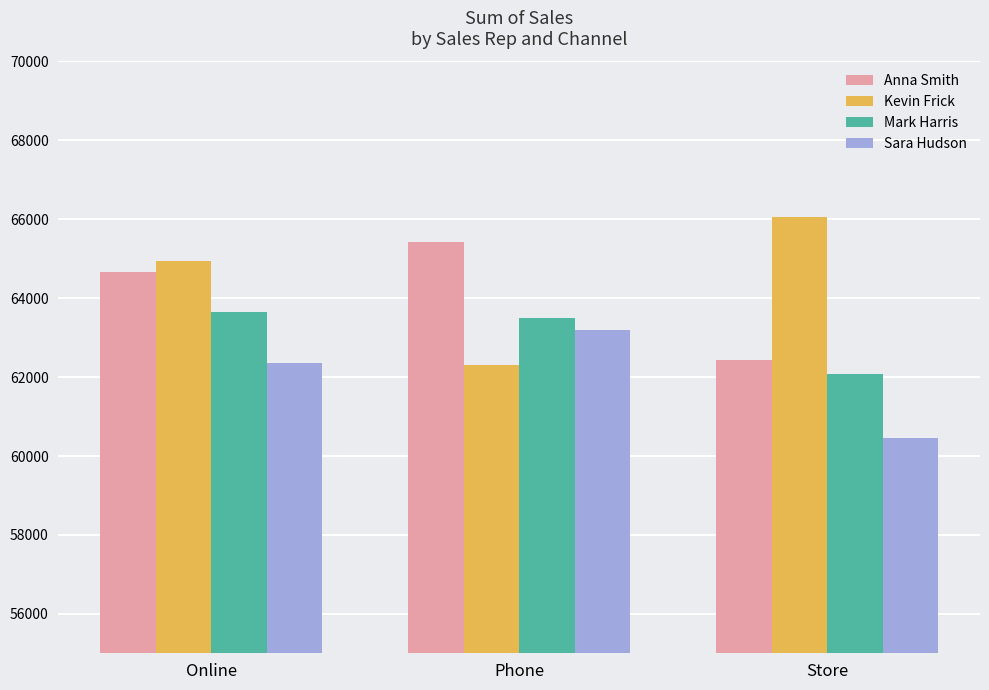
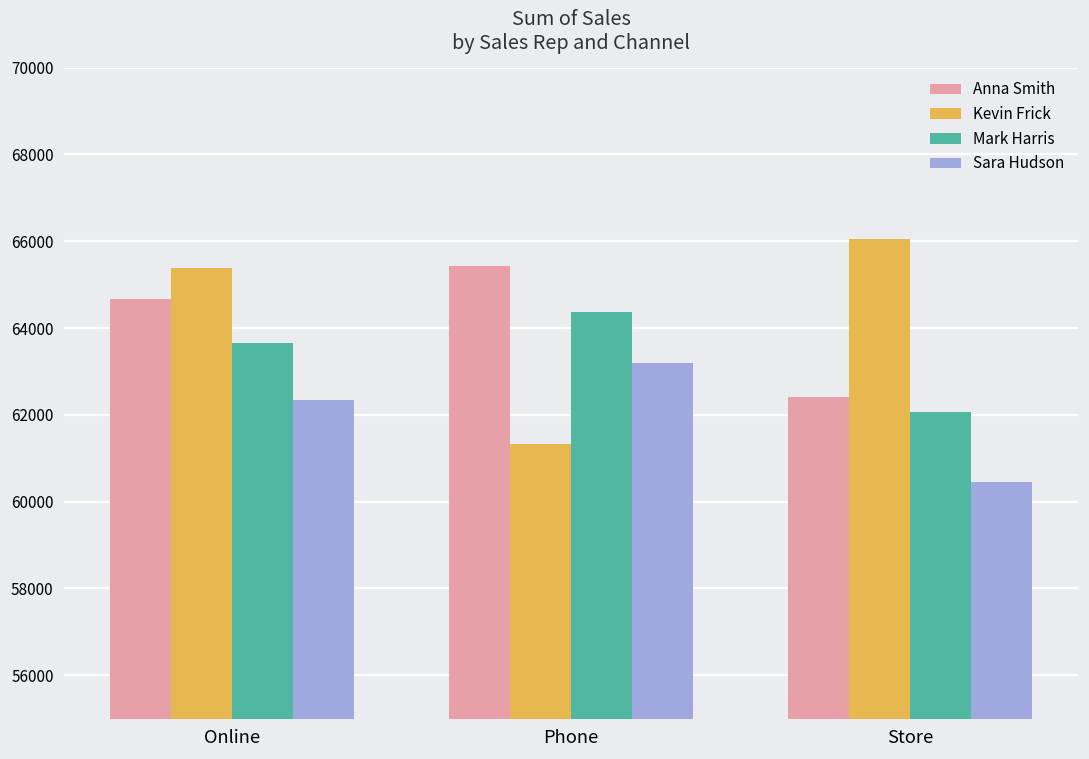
Kevin Frick, Online: 64900 -> 65400
Kevin Frick, Phone: 62300 -> 61300
Mark Harris, Phone: 63500 -> 64400
